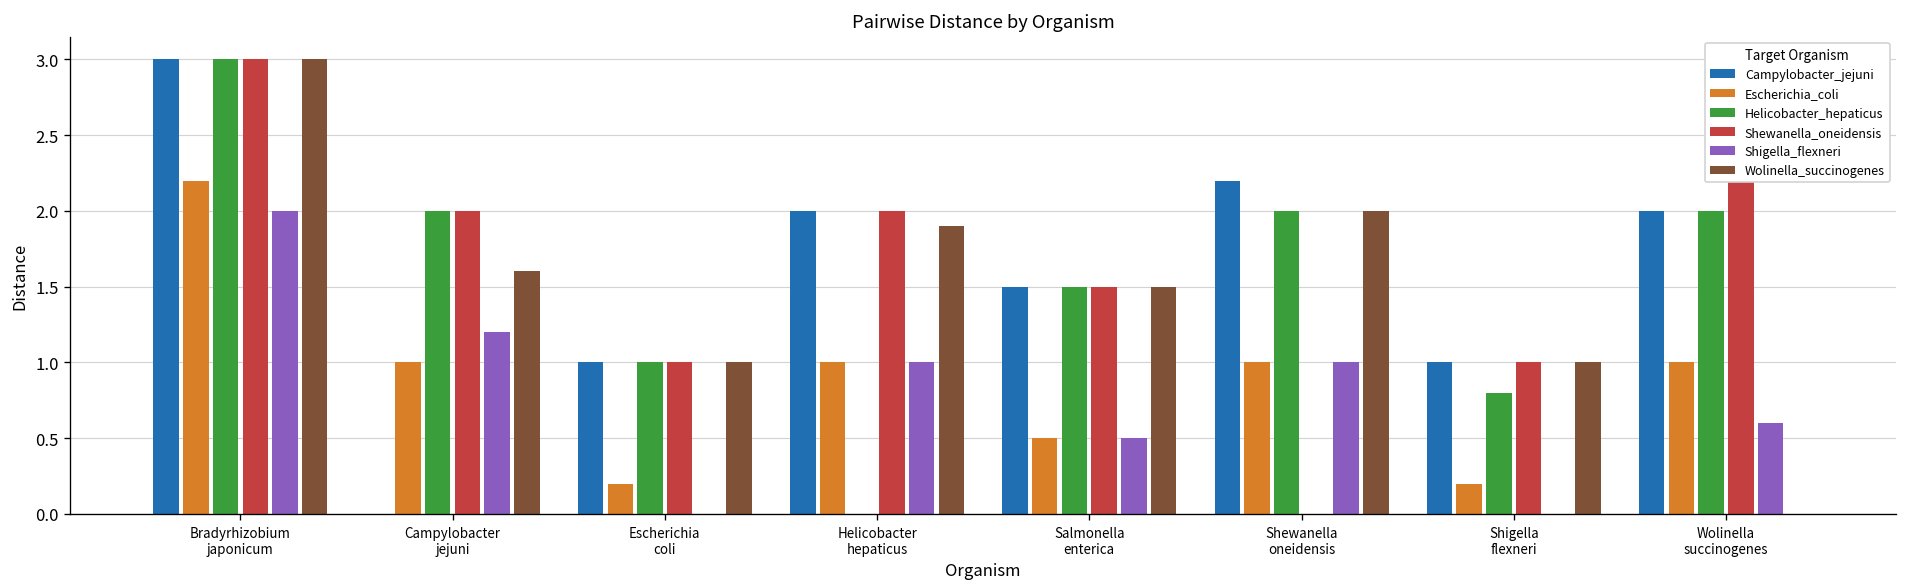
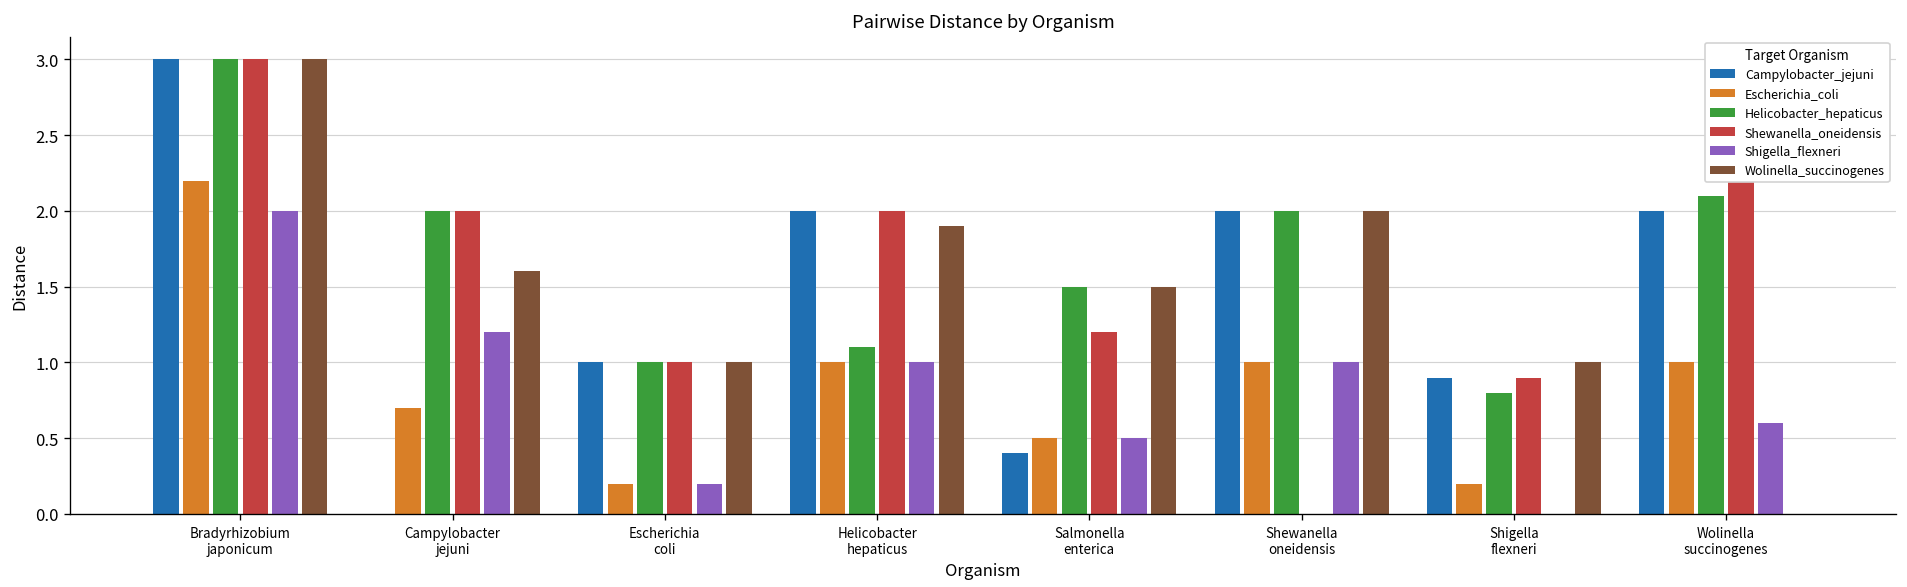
Escherichia_coli, Campylobacter jejuni: 1.0 -> 0.7
Shigella_flexneri, Escherichia coli: 0.0 -> 0.2
Helicobacter_hepaticus, Helicobacter hepaticus: 0.0 -> 1.1
Campylobacter_jejuni, Salmonella enterica: 1.5 -> 0.4
Shewanella_oneidensis, Salmonella enterica: 1.5 -> 1.2
Campylobacter_jejuni, Shewanella oneidensis: 2.2 -> 2.0
Campylobacter_jejuni, Shigella flexneri: 1.0 -> 0.9
Shewanella_oneidensis, Shigella flexneri: 1.0 -> 0.9
Helicobacter_hepaticus, Wolinella succinogenes: 2.0 -> 2.1
